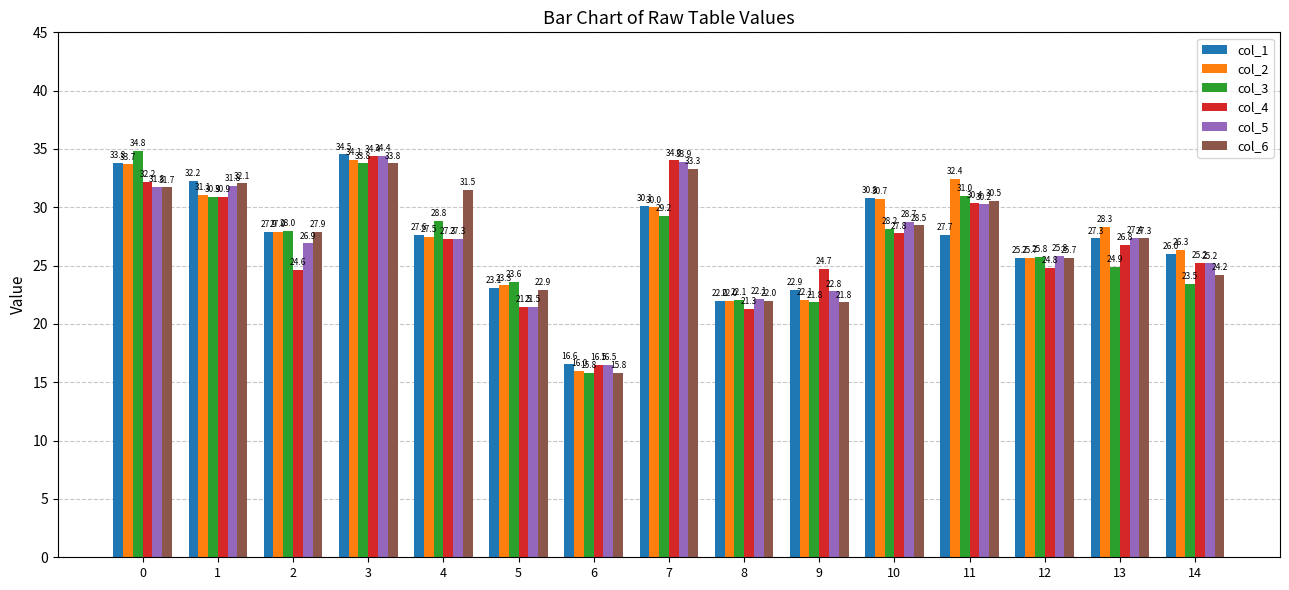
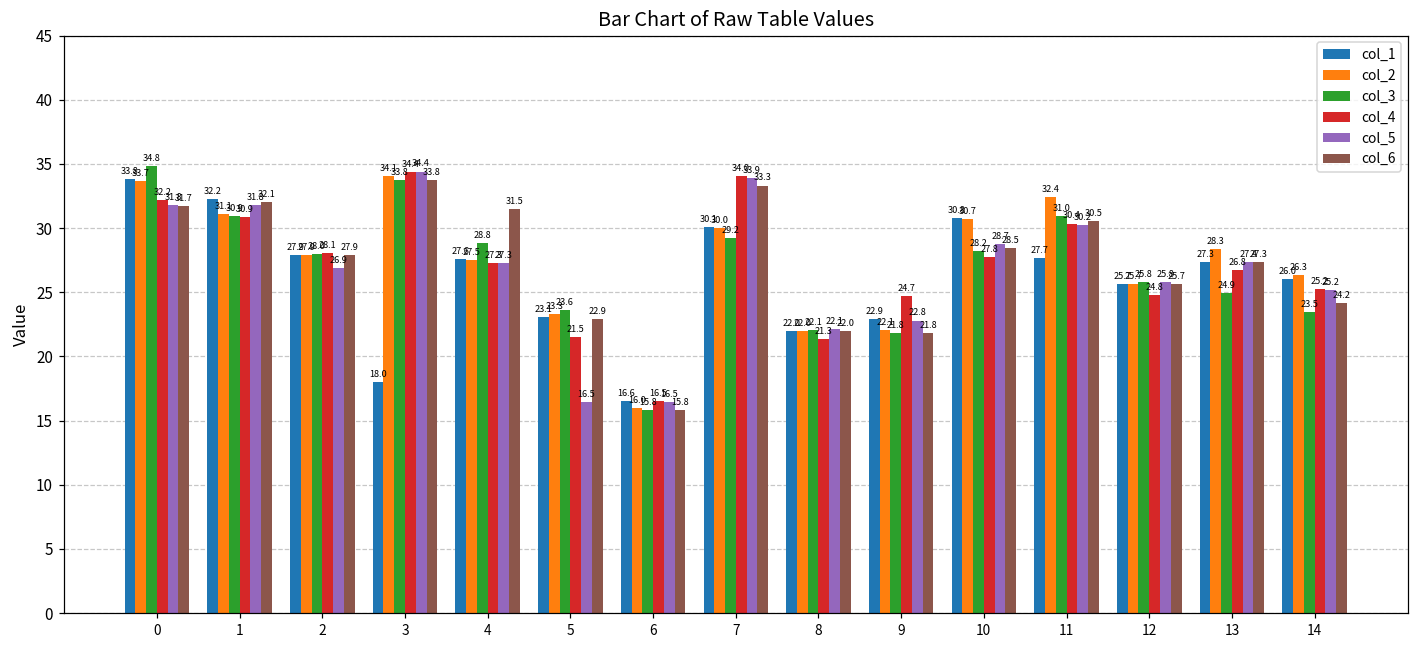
col_4, 2: 24.6 -> 28.1
col_1, 3: 34.5 -> 18.0
col_5, 5: 21.5 -> 16.5
